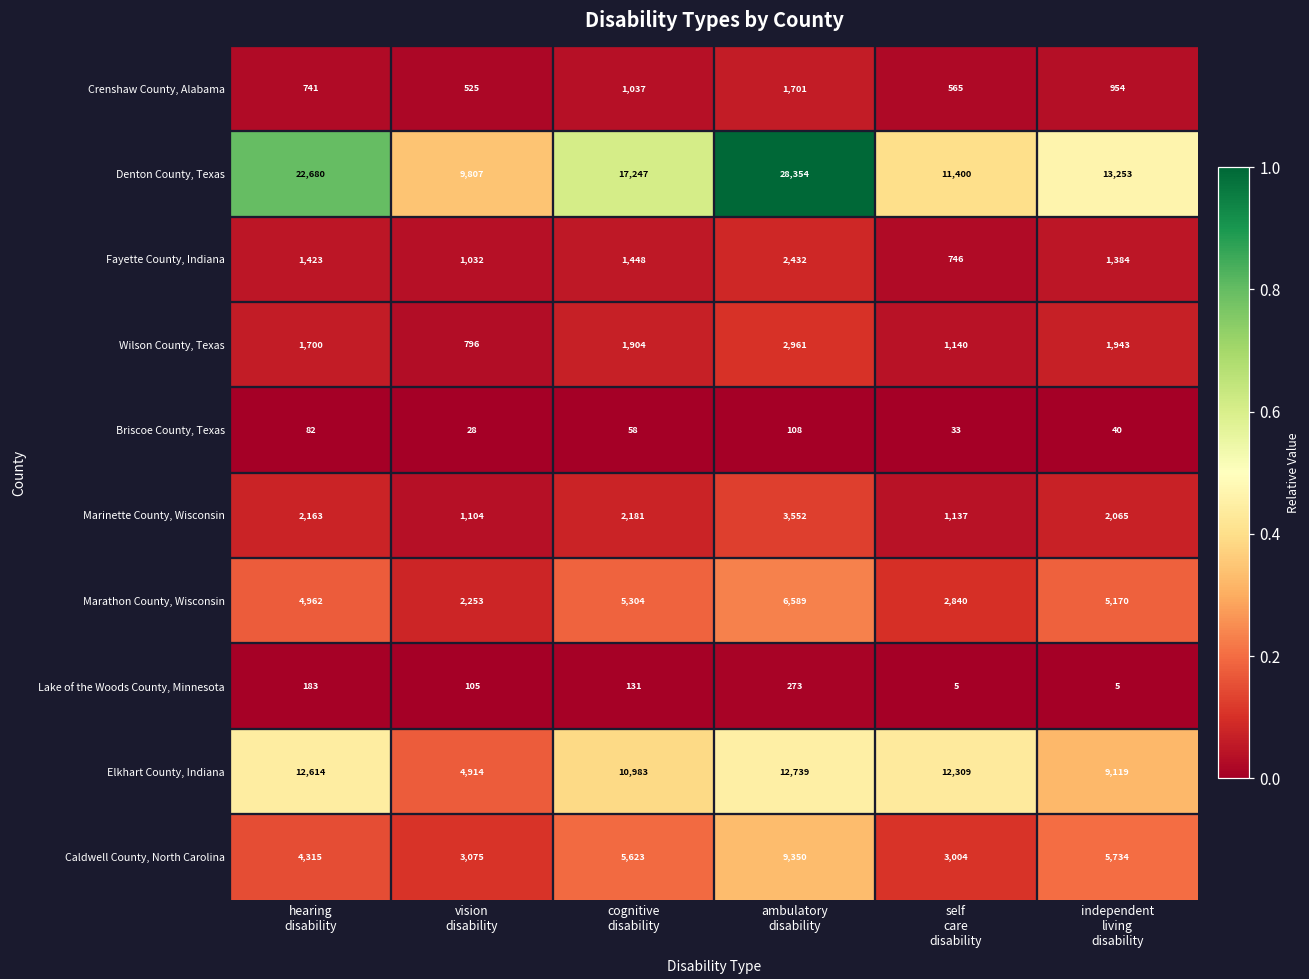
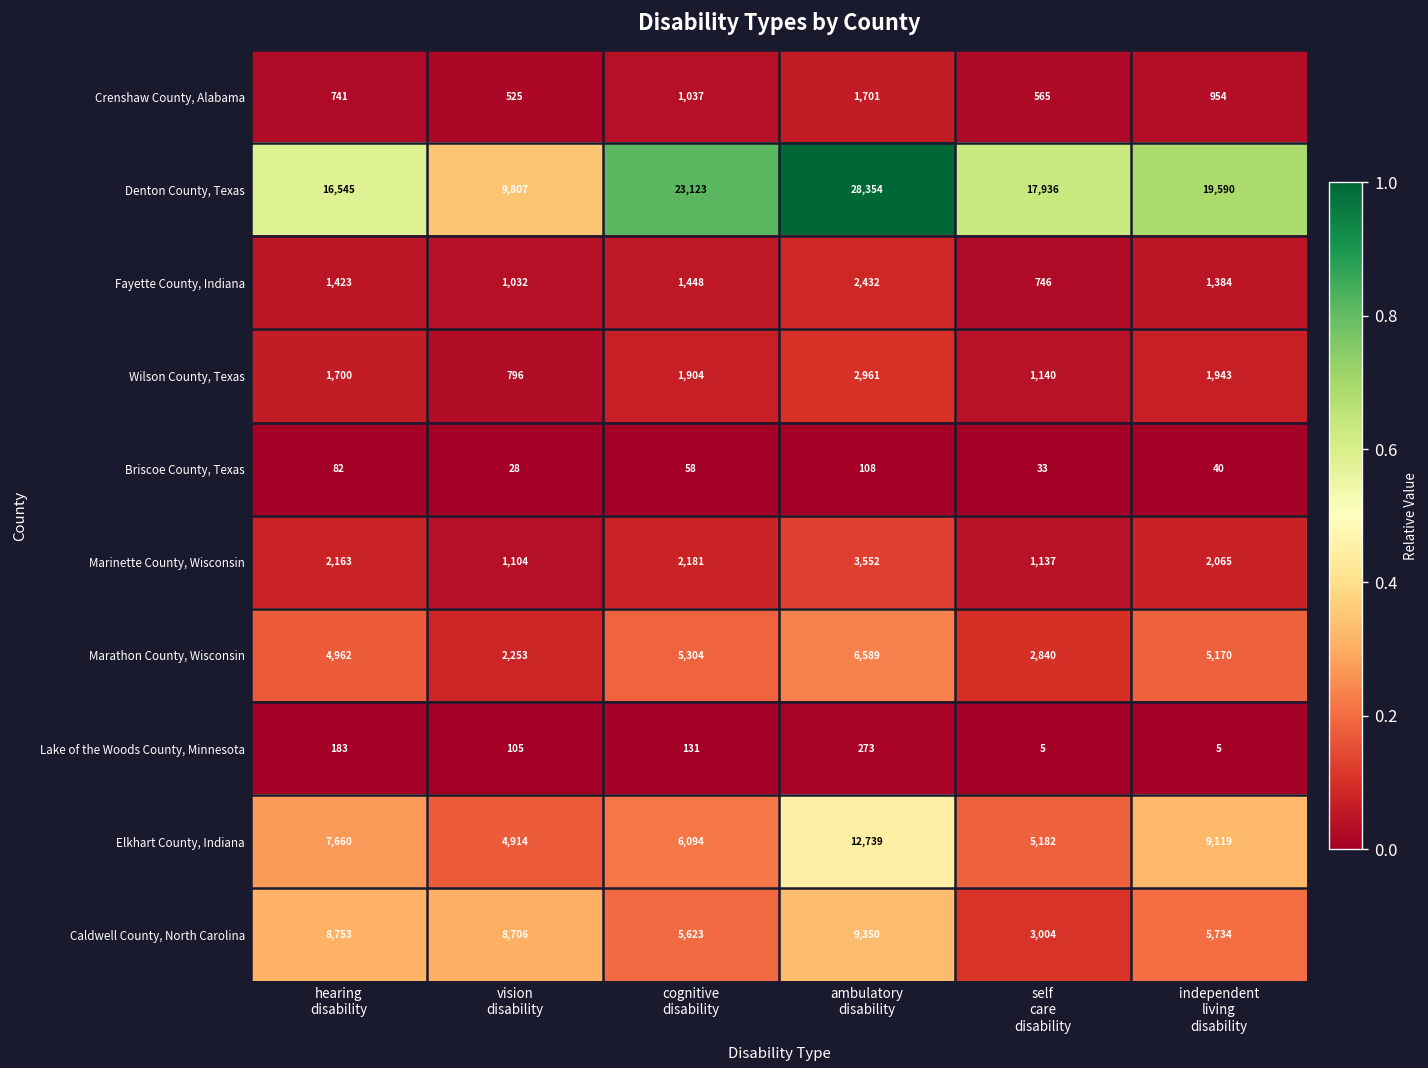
Denton County, Texas, hearing disability: 22,680 -> 16,545
Denton County, Texas, cognitive disability: 17,247 -> 23,123
Denton County, Texas, self care disability: 11,400 -> 17,936
Denton County, Texas, independent living disability: 13,253 -> 19,590
Elkhart County, Indiana, hearing disability: 12,614 -> 7,660
Elkhart County, Indiana, cognitive disability: 10,983 -> 6,094
Elkhart County, Indiana, self care disability: 12,309 -> 5,182
Caldwell County, North Carolina, hearing disability: 4,315 -> 8,753
Caldwell County, North Carolina, vision disability: 3,075 -> 8,706
